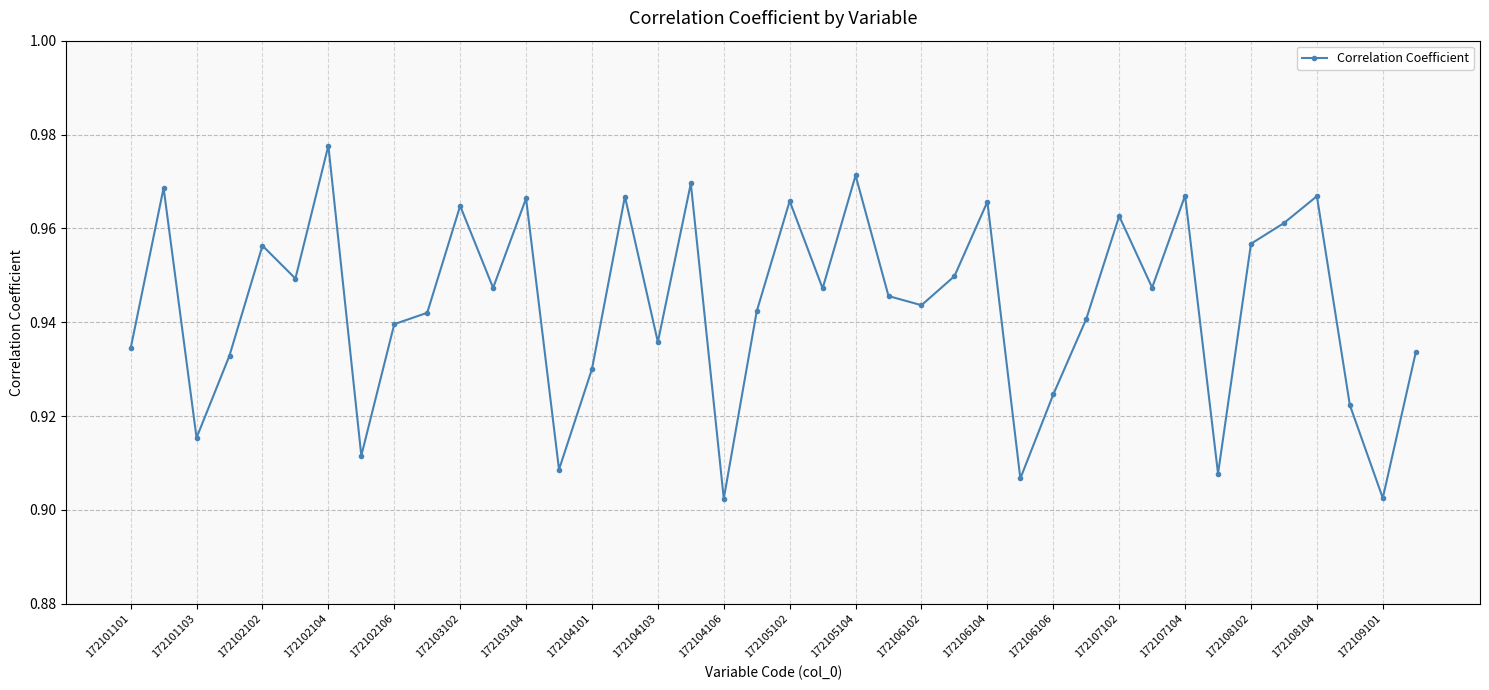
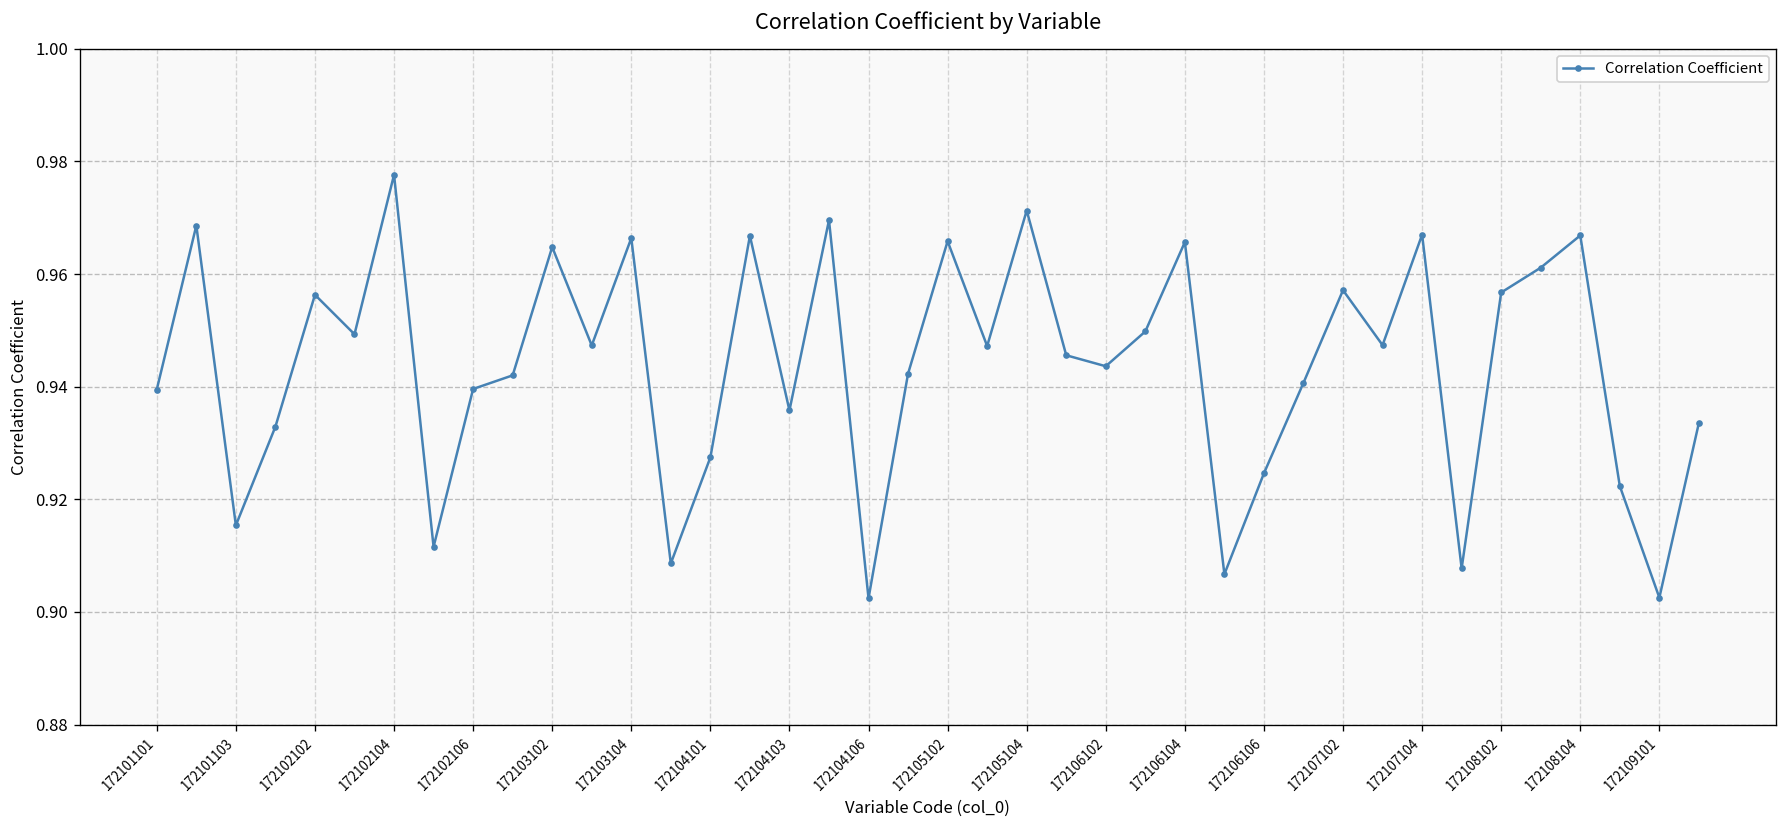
172101101: 0.934 -> 0.940
172104101: 0.930 -> 0.927
172107102: 0.963 -> 0.957
